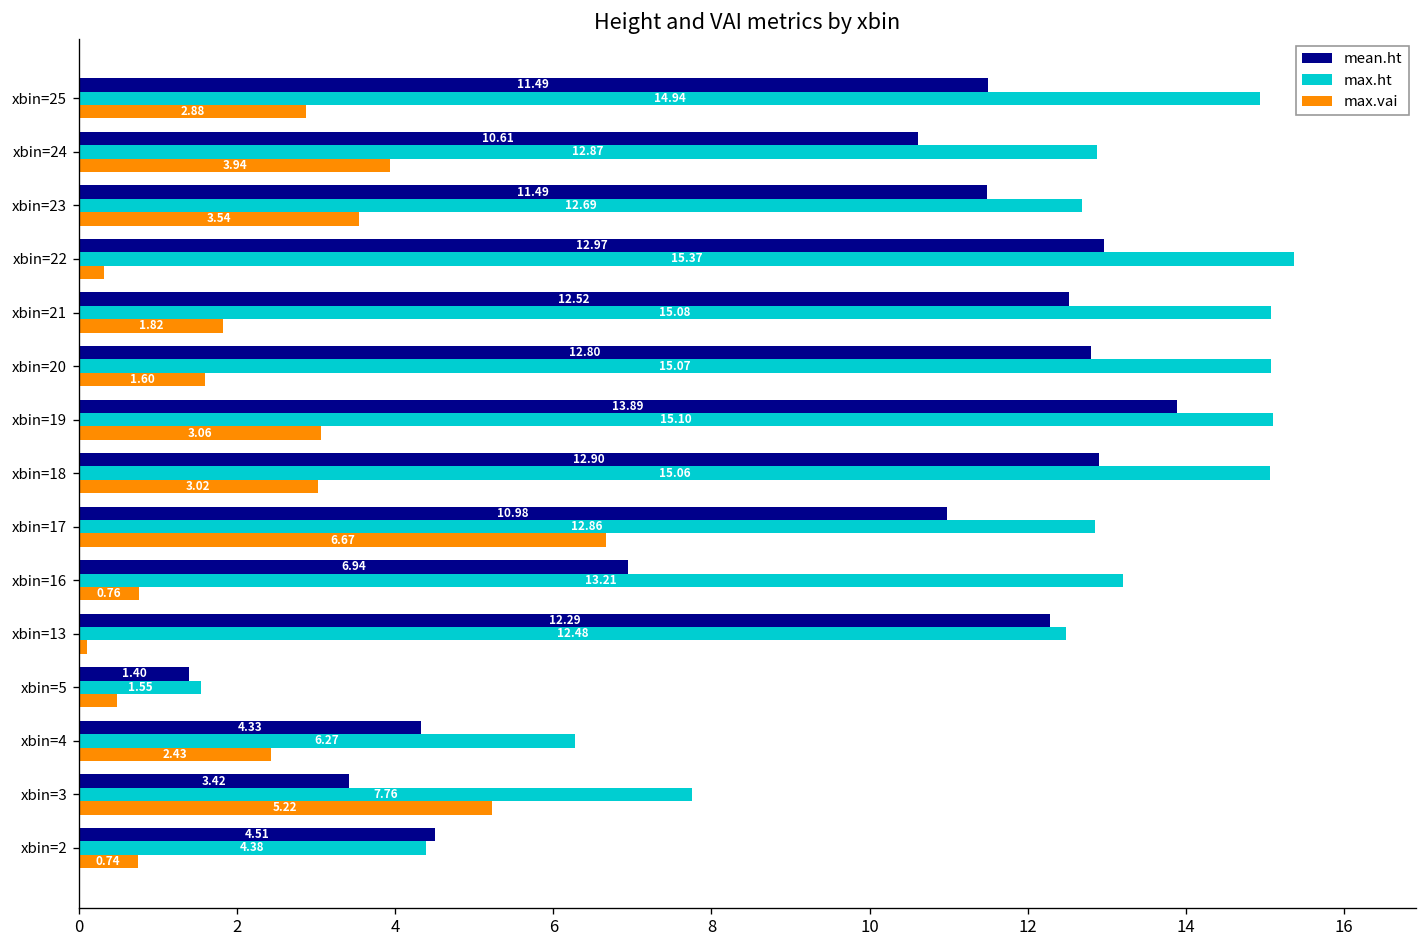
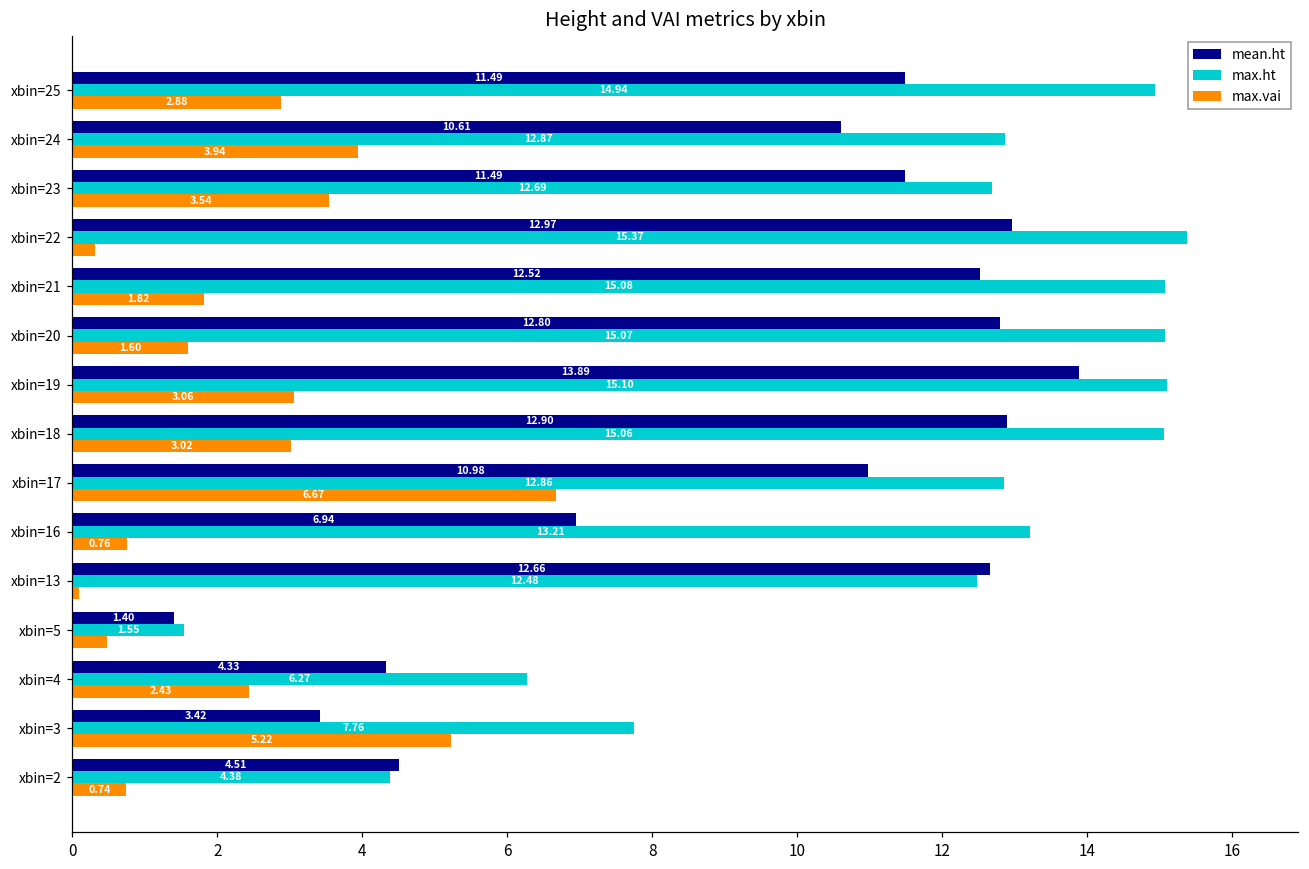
mean.ht, xbin=13: 12.29 -> 12.66
